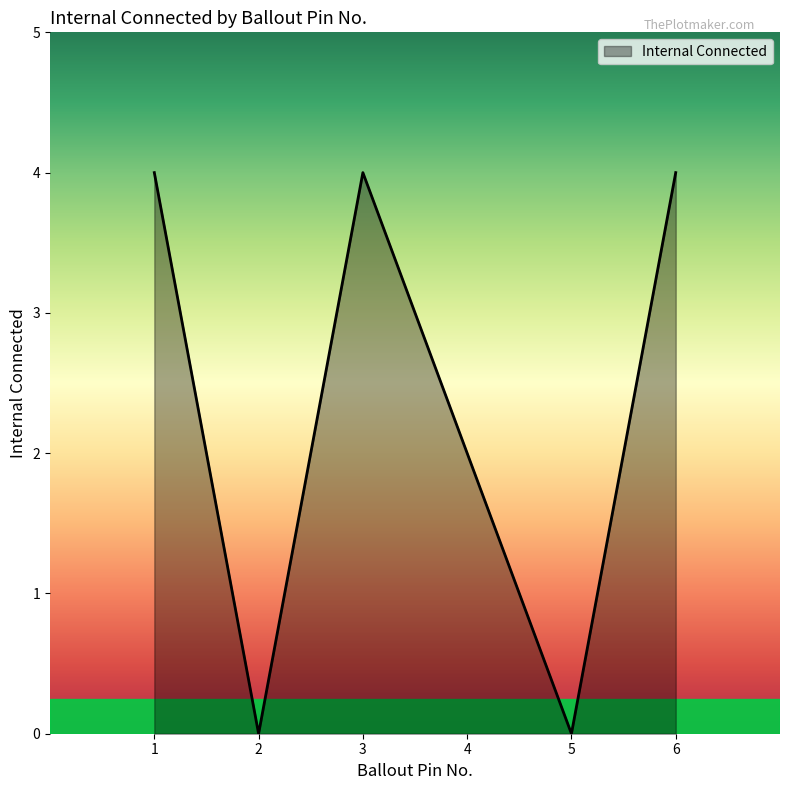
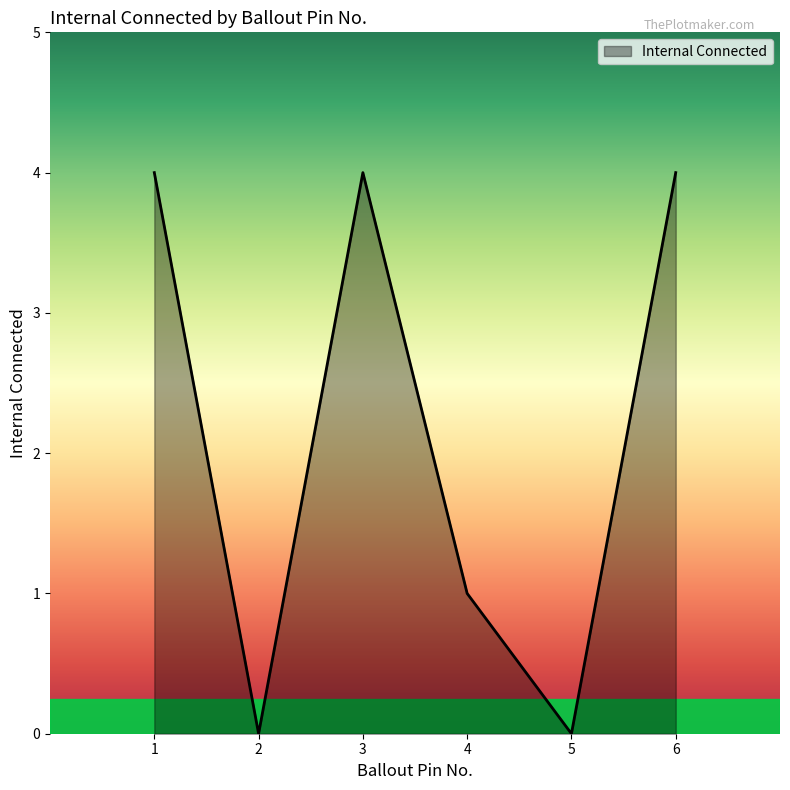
4: 2 -> 1
